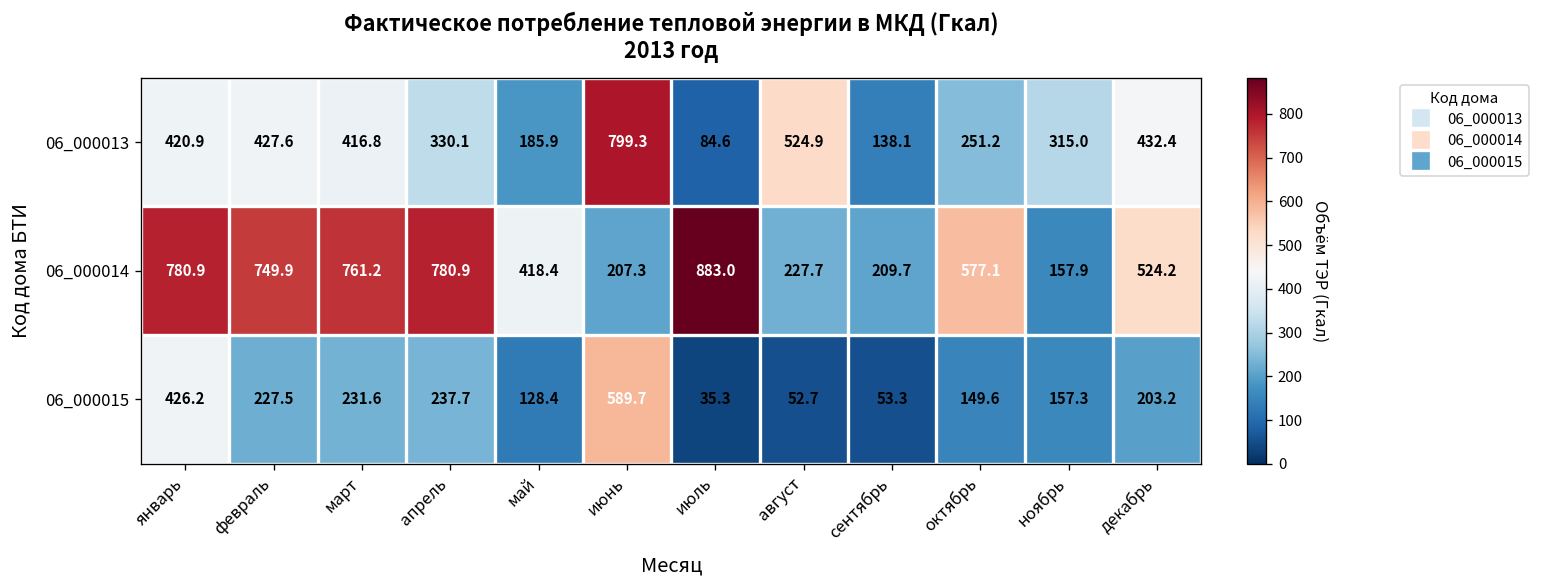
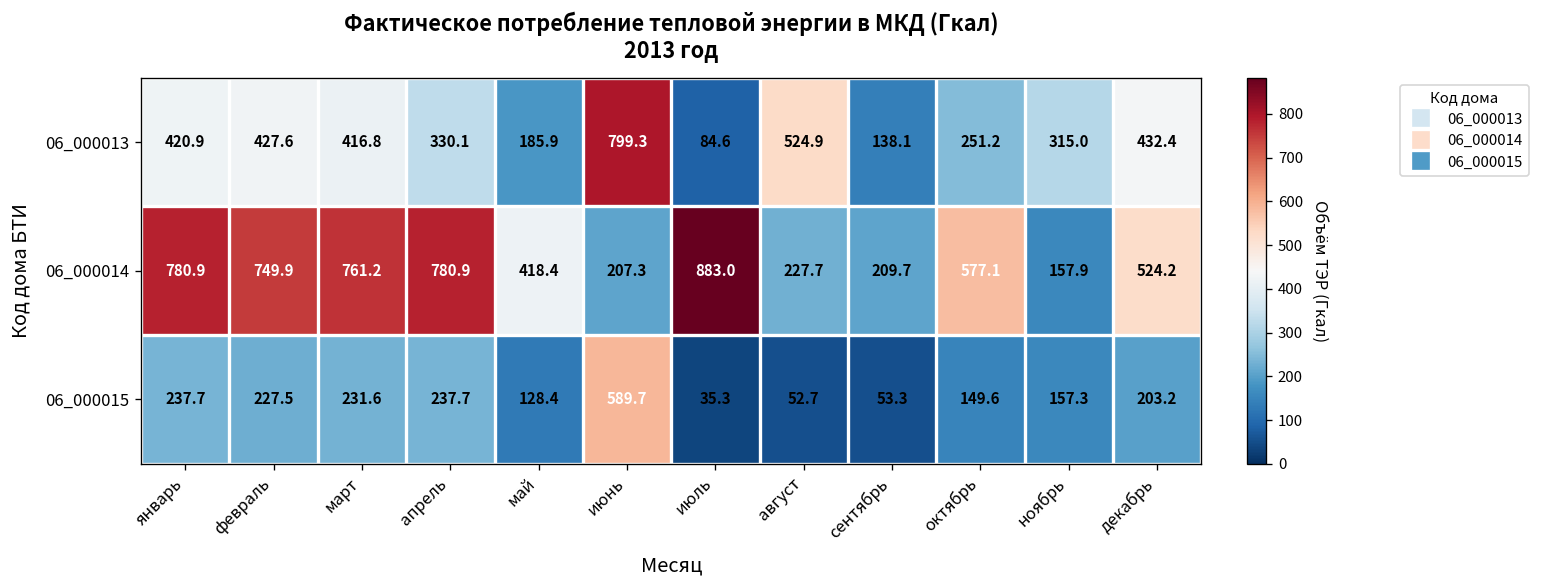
06_000015, январь: 426.2 -> 237.7
